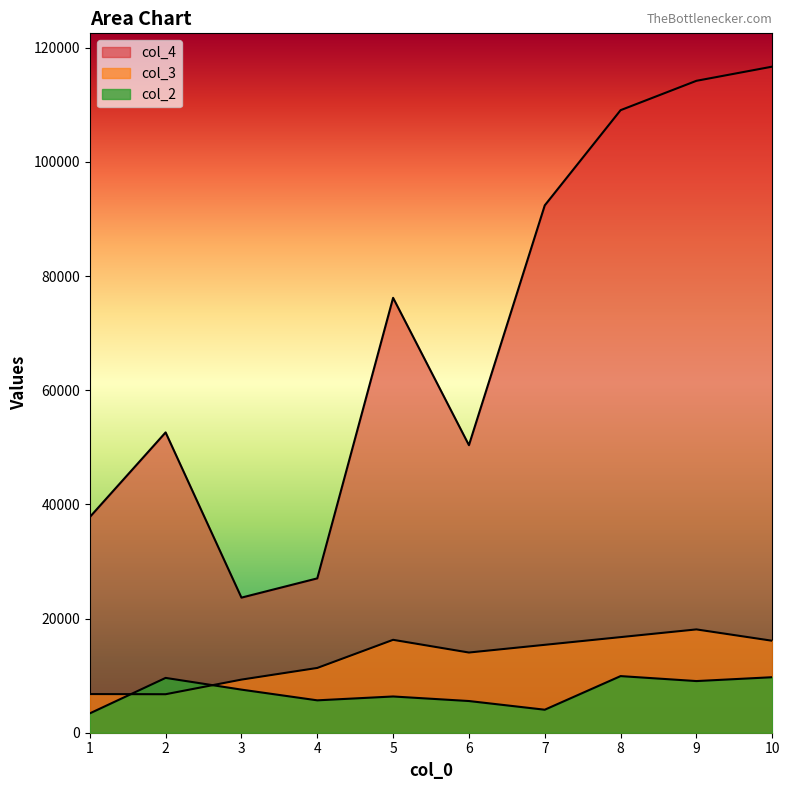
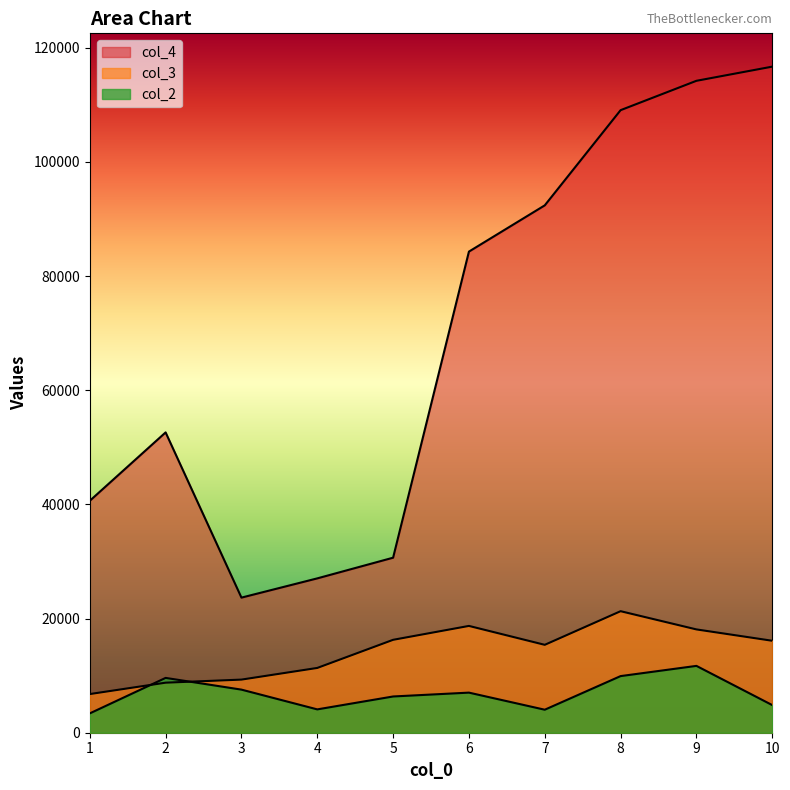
col_4, 1: 38000 -> 41000
col_3, 2: 7000 -> 9000
col_2, 4: 6000 -> 4000
col_4, 5: 76000 -> 31000
col_4, 6: 50000 -> 84000
col_3, 6: 14000 -> 19000
col_2, 6: 6000 -> 7000
col_3, 8: 17000 -> 21000
col_2, 9: 9000 -> 12000
col_2, 10: 10000 -> 5000
